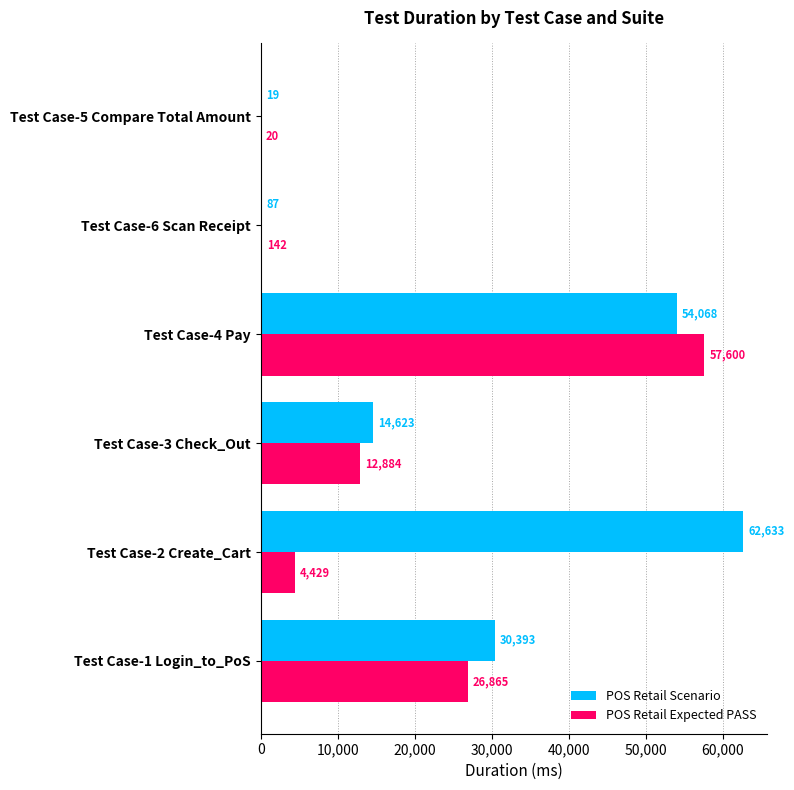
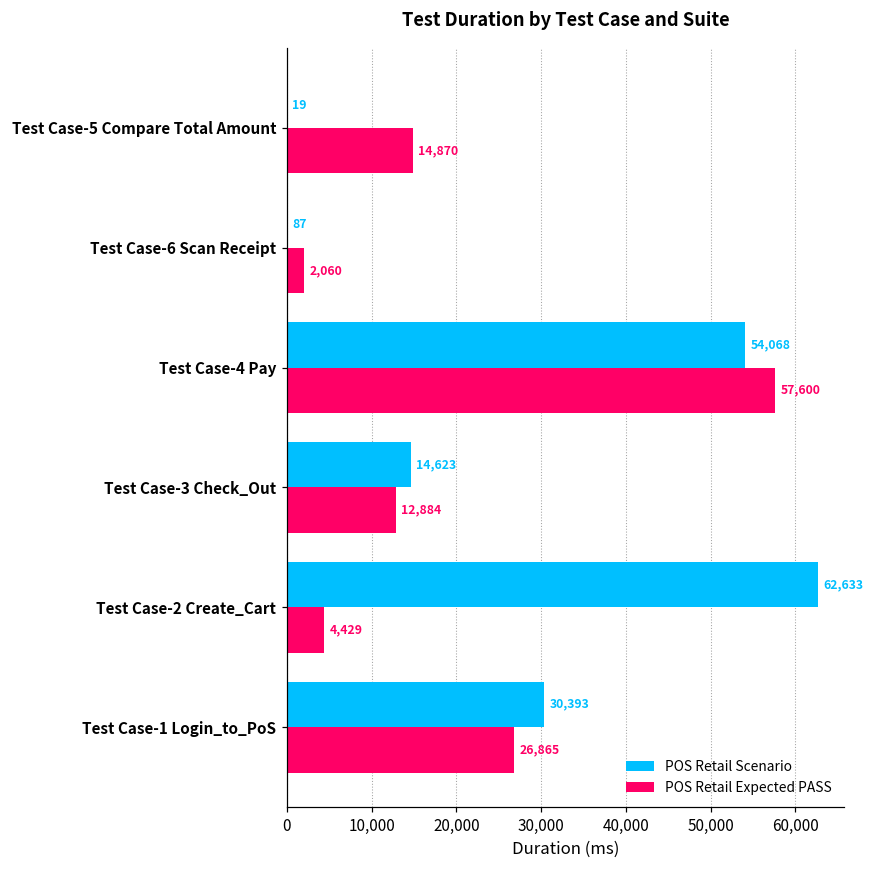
POS Retail Expected PASS, Test Case-5 Compare Total Amount: 20 -> 14,870
POS Retail Expected PASS, Test Case-6 Scan Receipt: 142 -> 2,060
